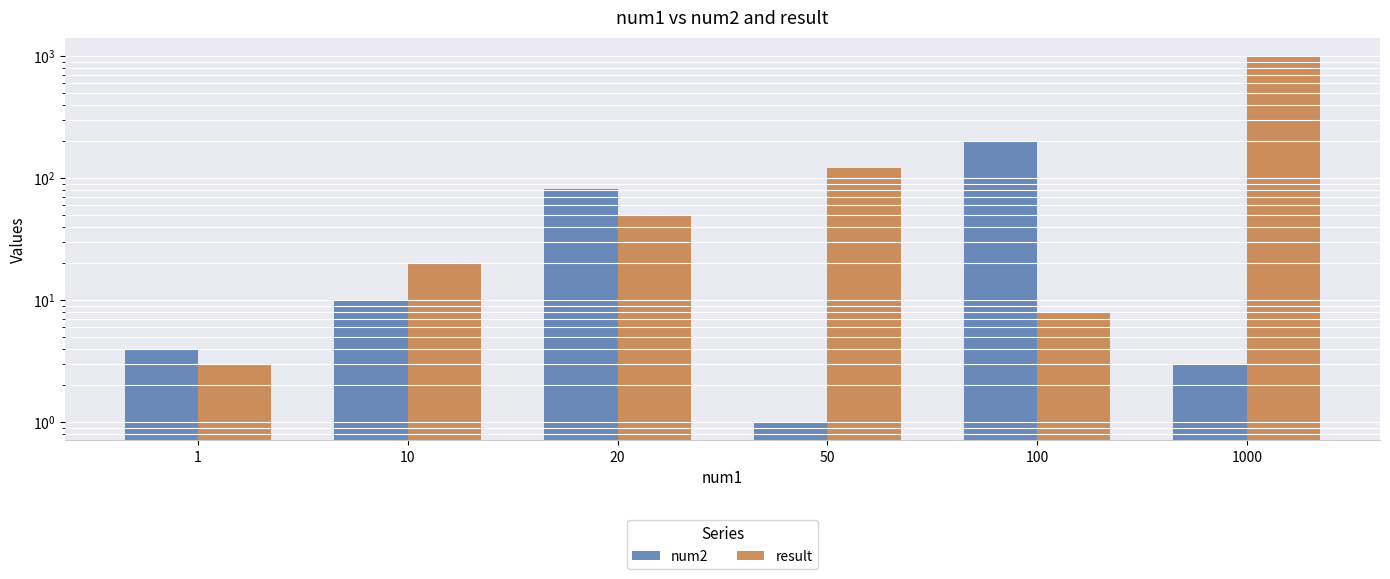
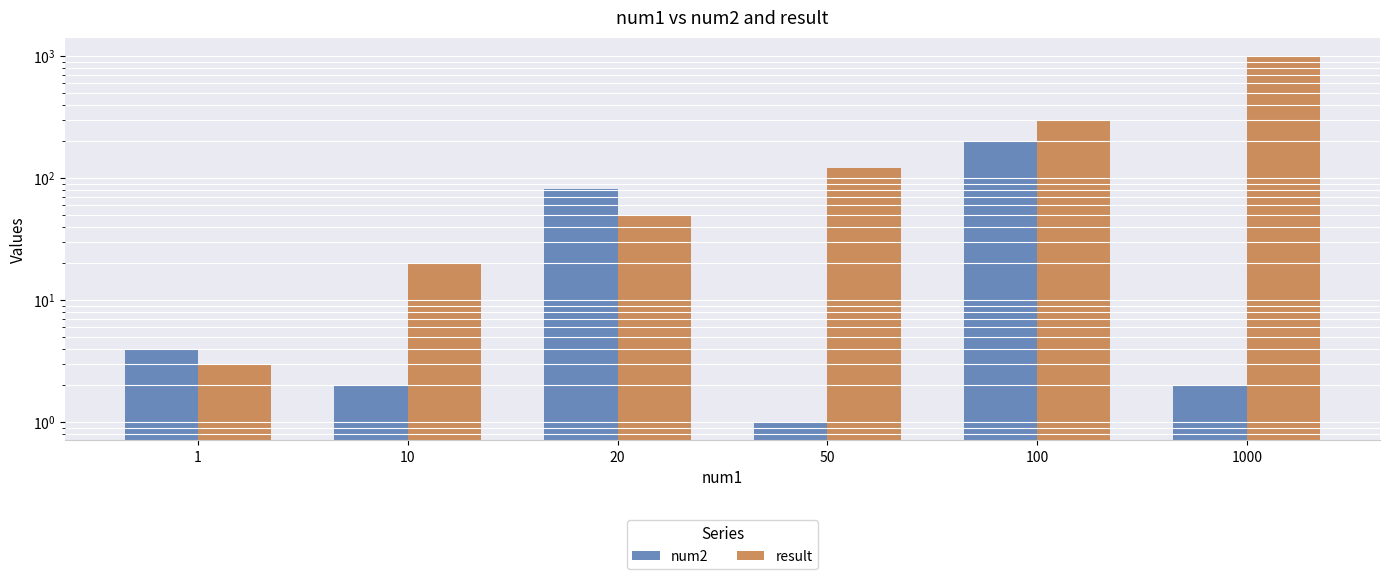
num2, 10: 10 -> 2
result, 100: 8 -> 300
num2, 1000: 3 -> 2
